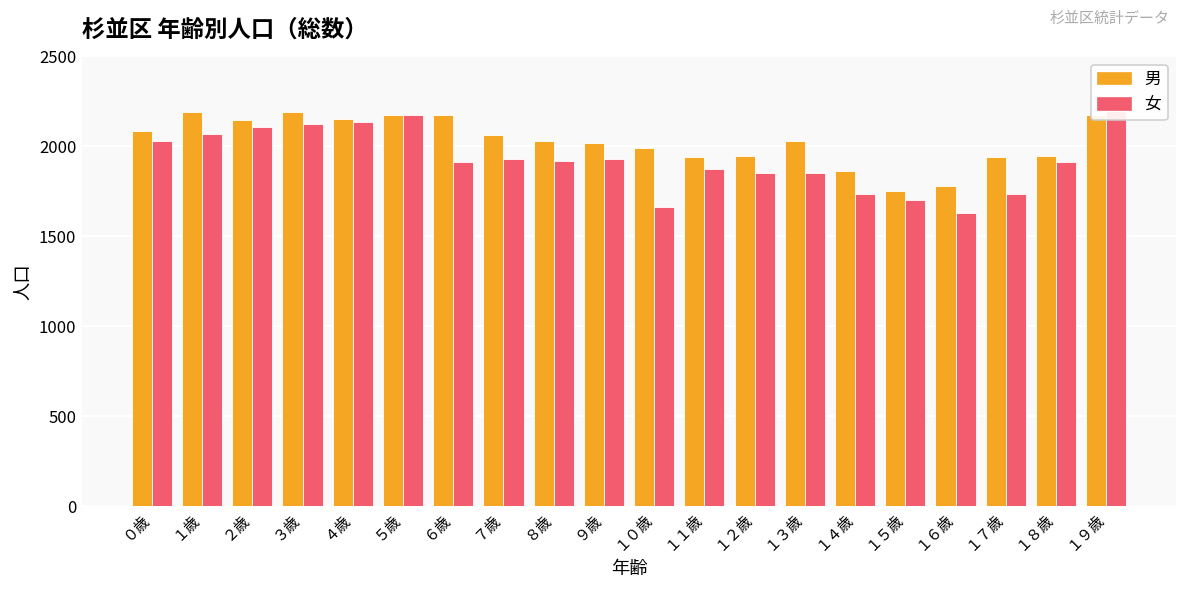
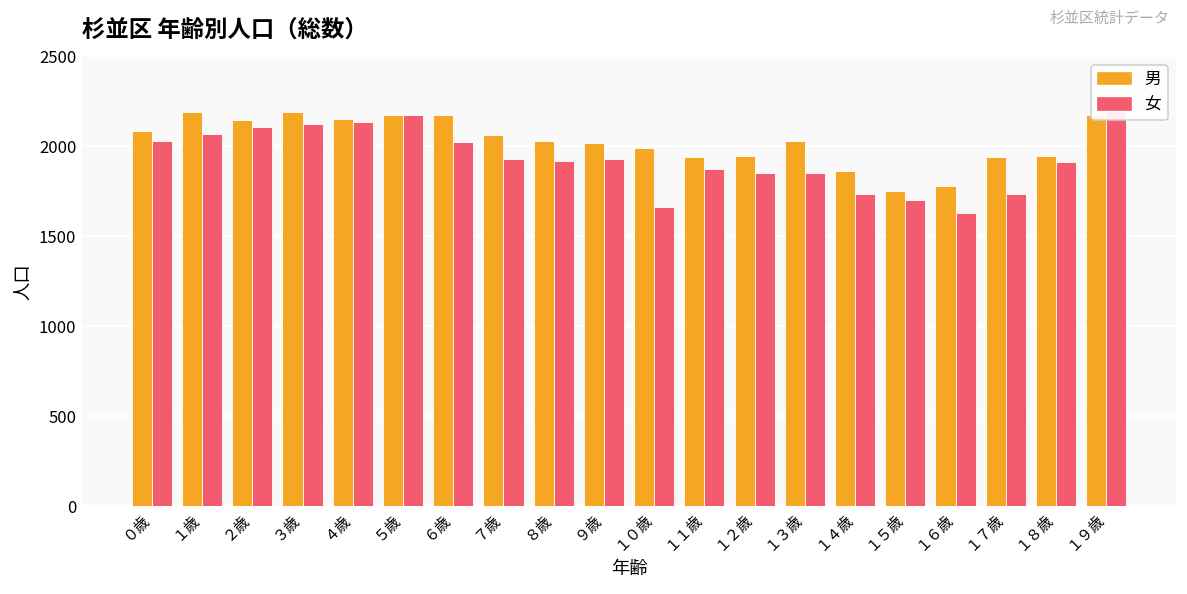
女, ６歳: 1910 -> 2030
